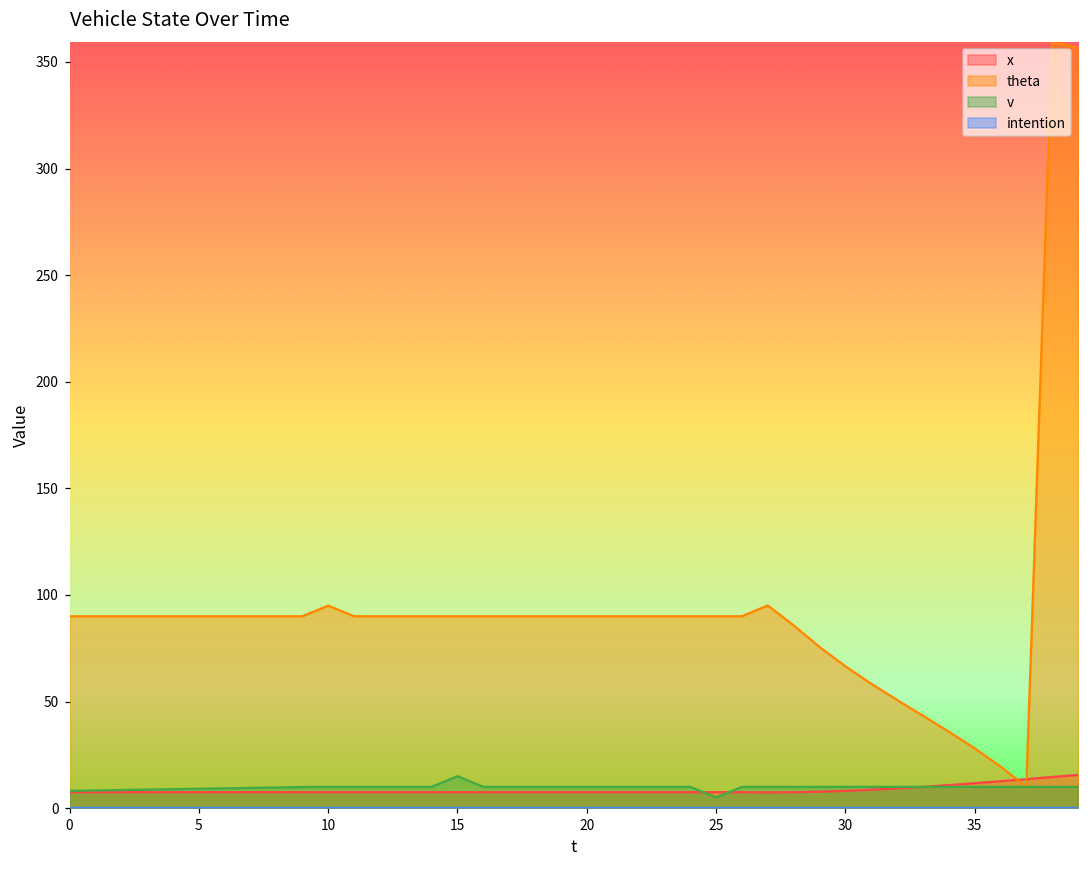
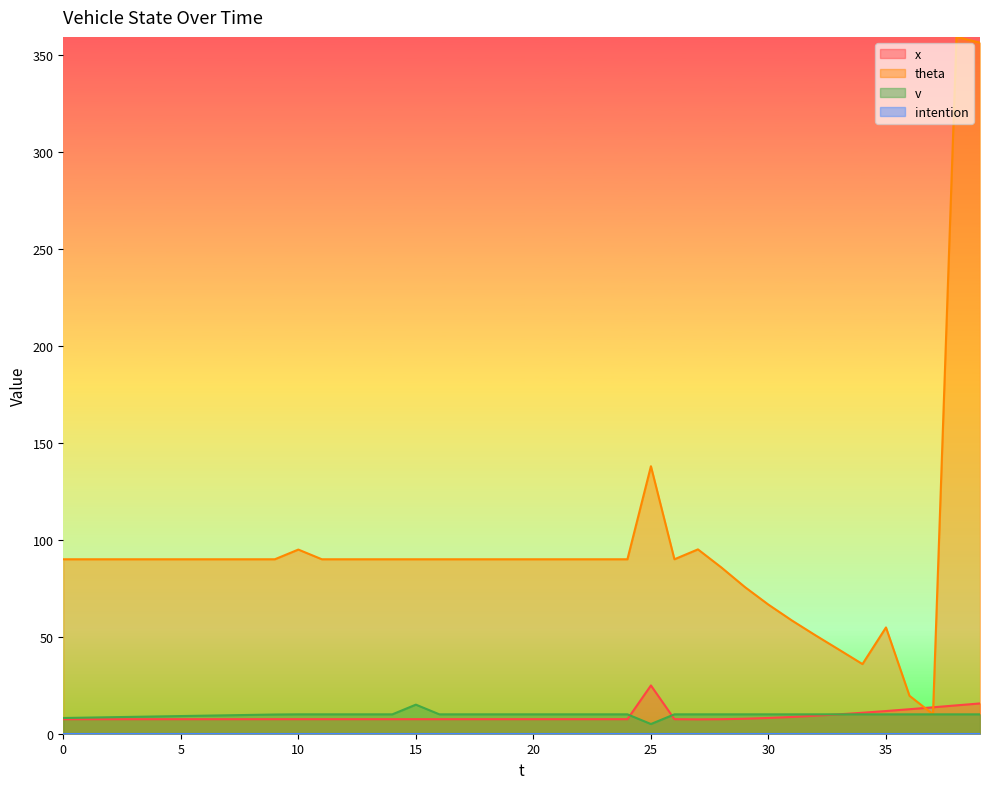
x, 25: 8 -> 25
theta, 25: 90 -> 138
theta, 35: 28 -> 55
